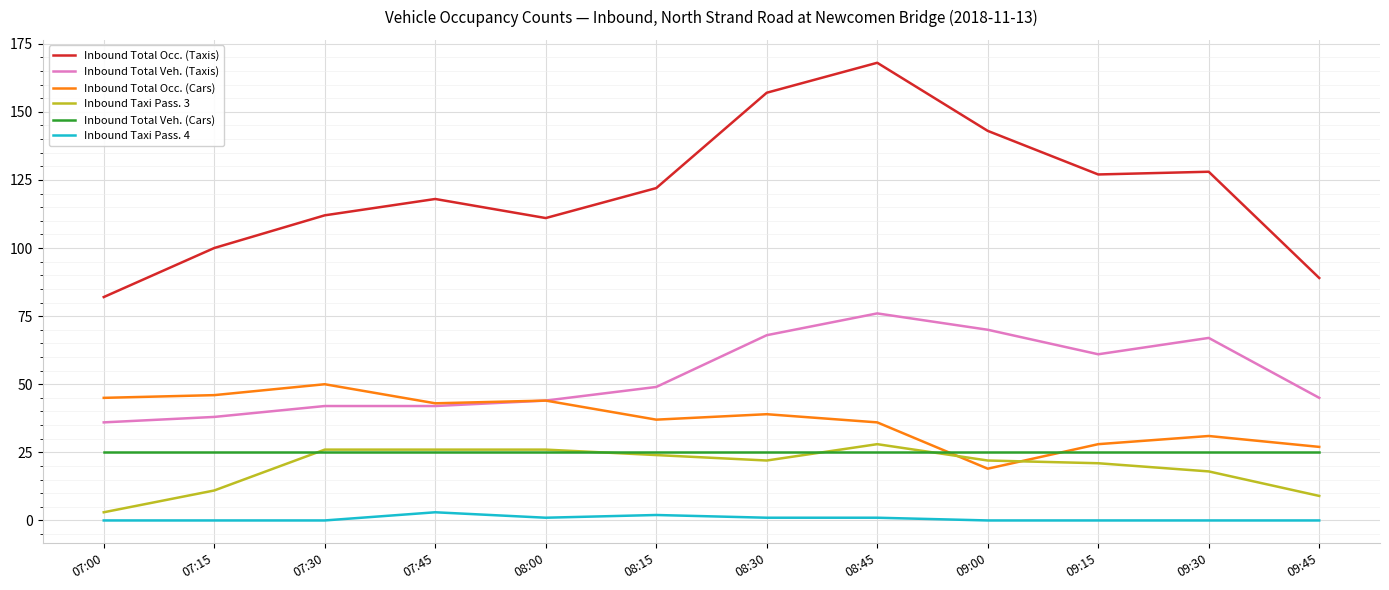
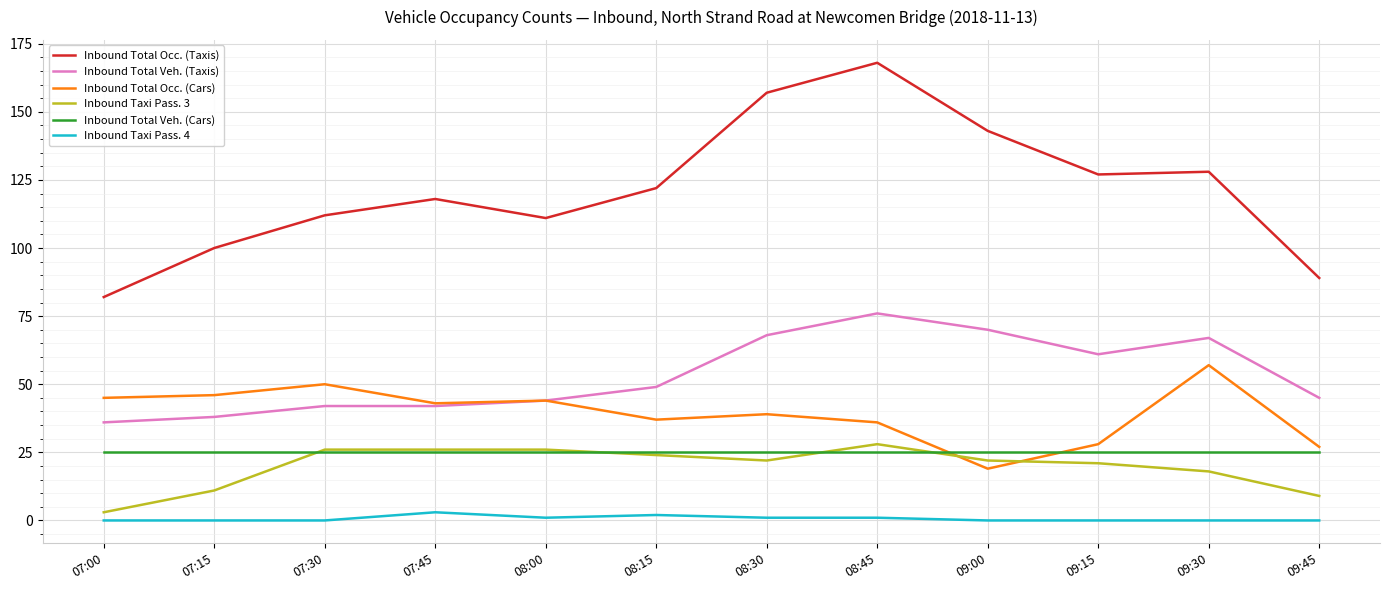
Inbound Total Occ. (Cars), 09:30: 31 -> 57
